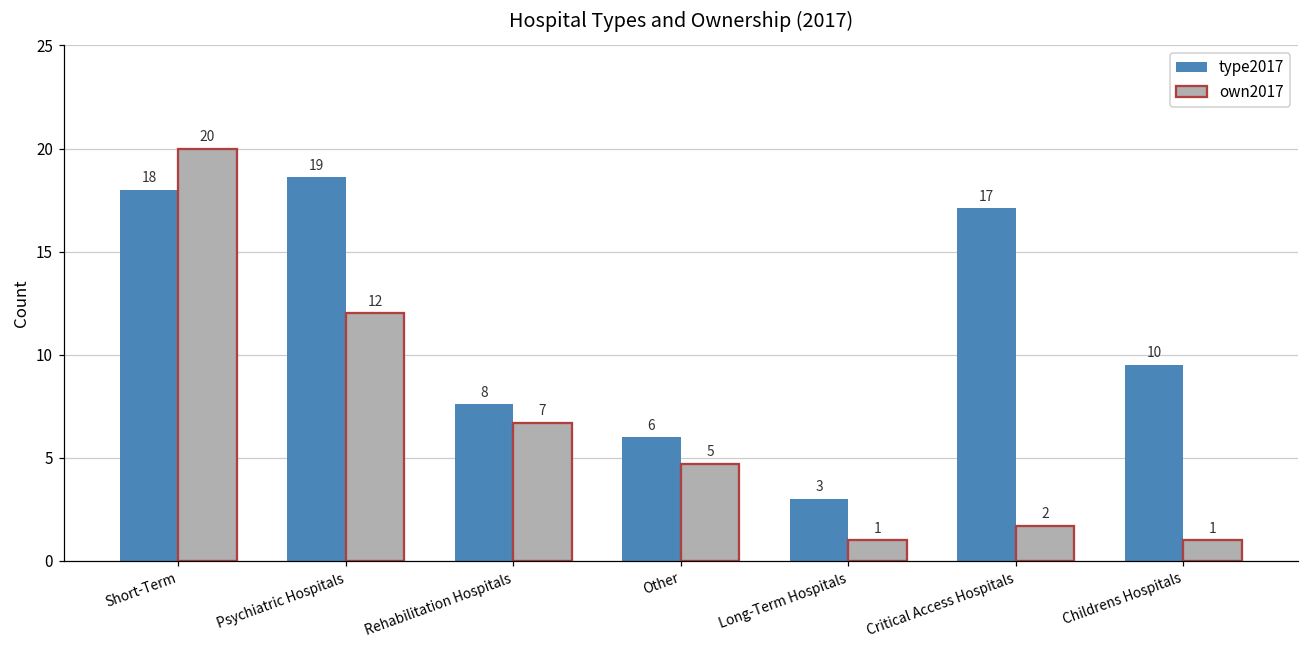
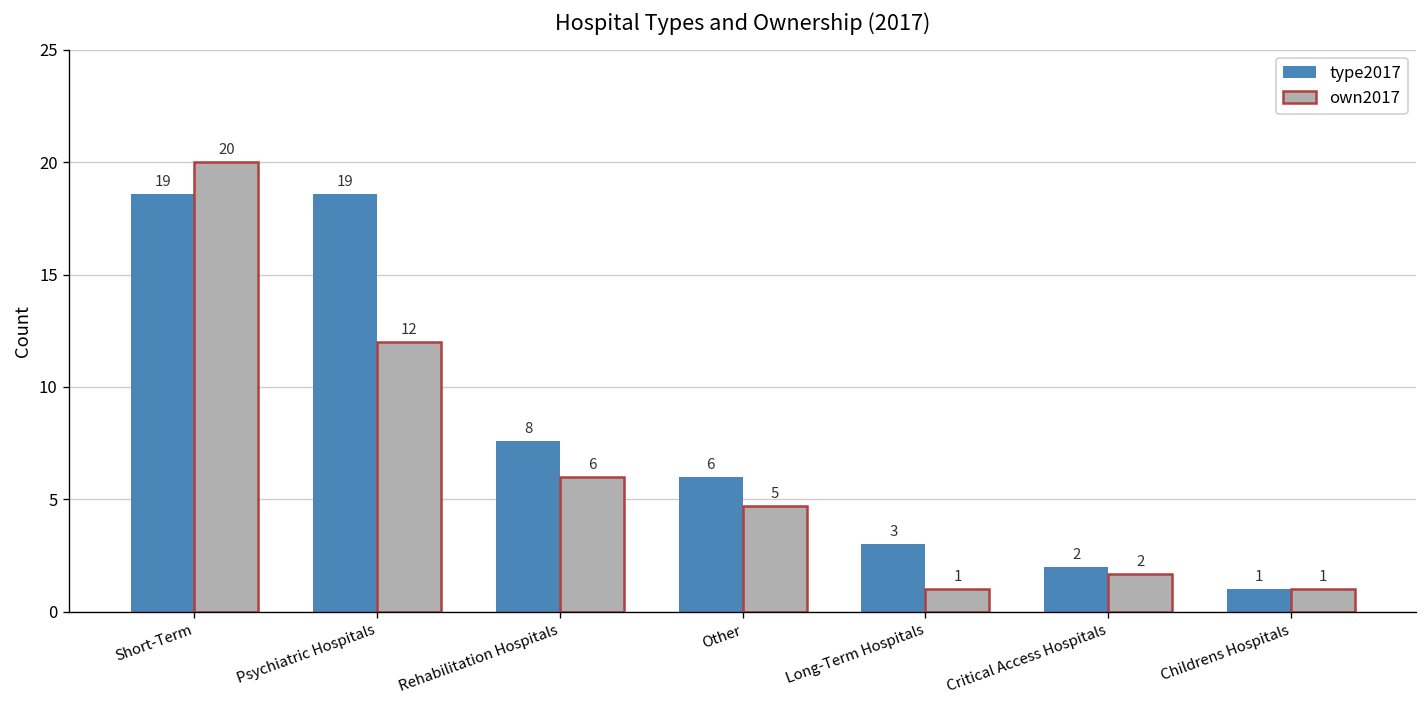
type2017, Short-Term: 18 -> 19
own2017, Rehabilitation Hospitals: 7 -> 6
type2017, Critical Access Hospitals: 17 -> 2
type2017, Childrens Hospitals: 10 -> 1
